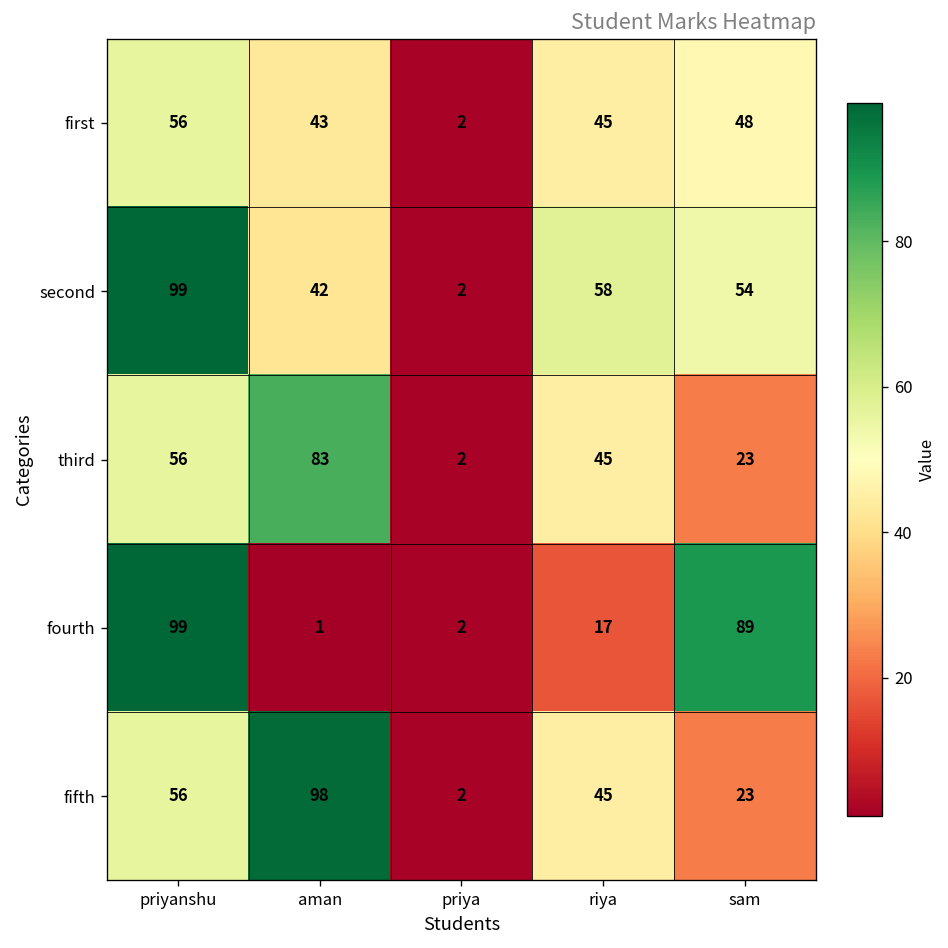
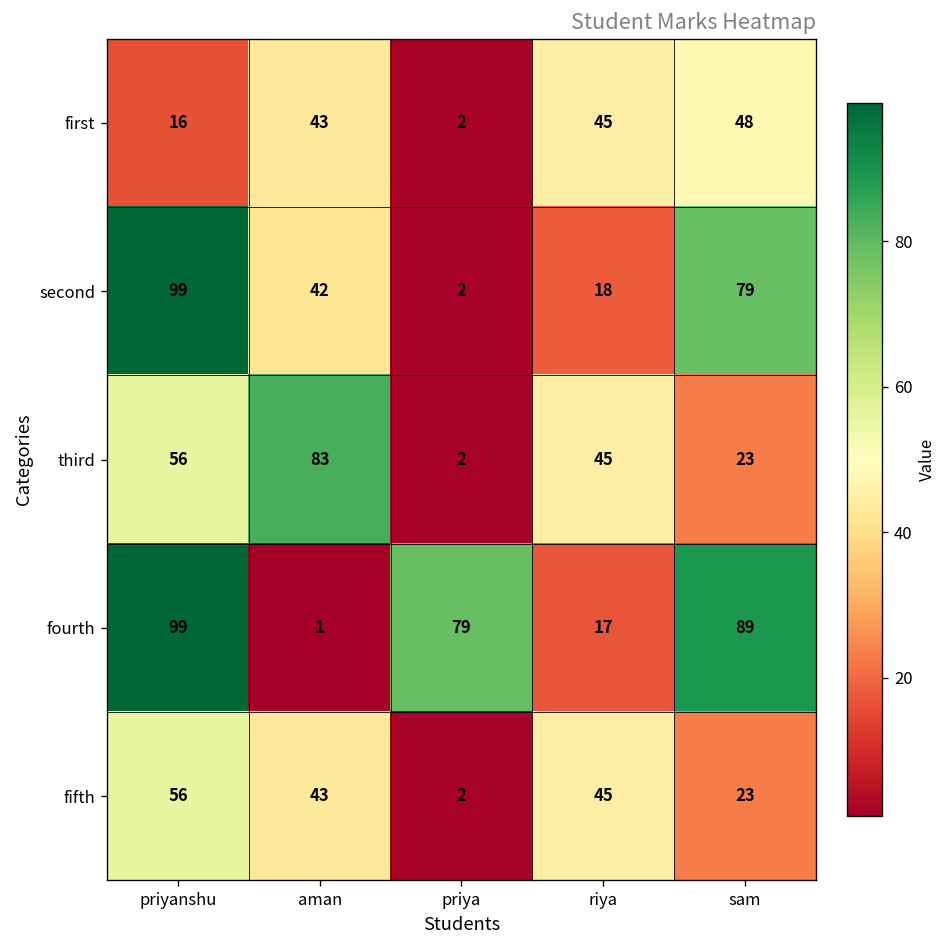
first, priyanshu: 56 -> 16
second, riya: 58 -> 18
second, sam: 54 -> 79
fourth, priya: 2 -> 79
fifth, aman: 98 -> 43
